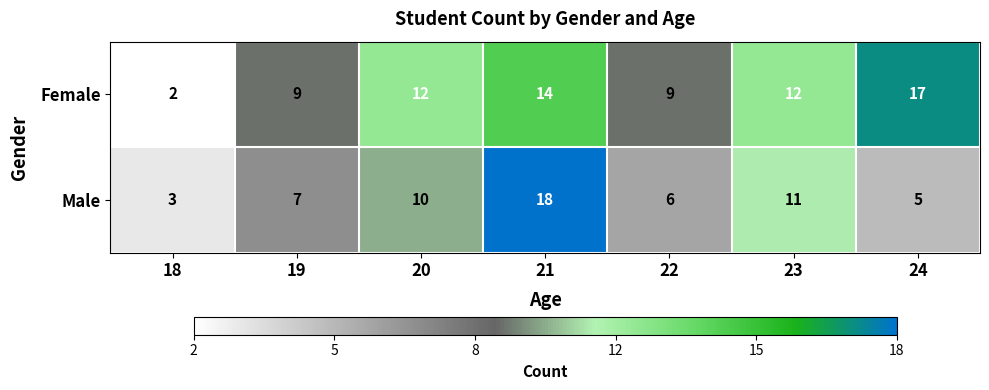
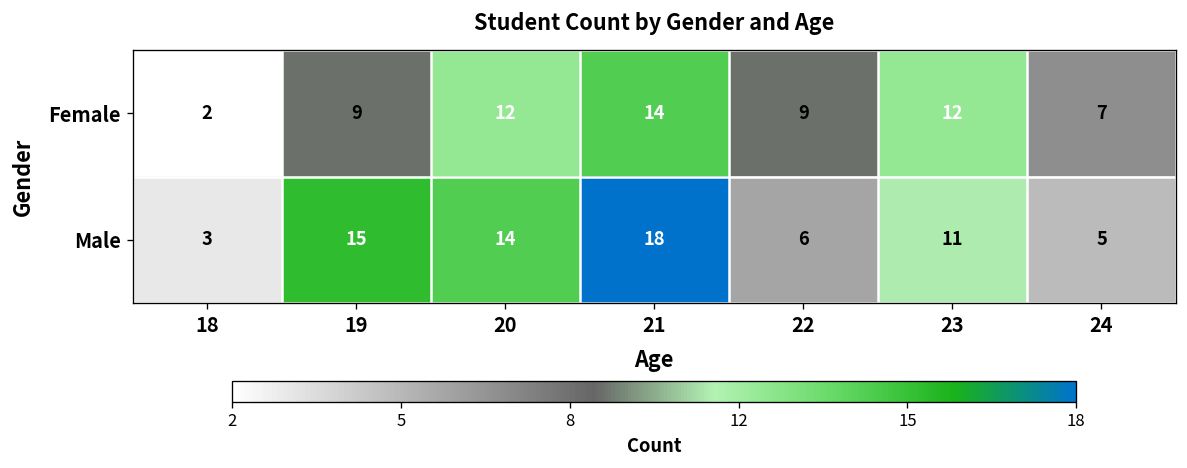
Female, 24: 17 -> 7
Male, 19: 7 -> 15
Male, 20: 10 -> 14
